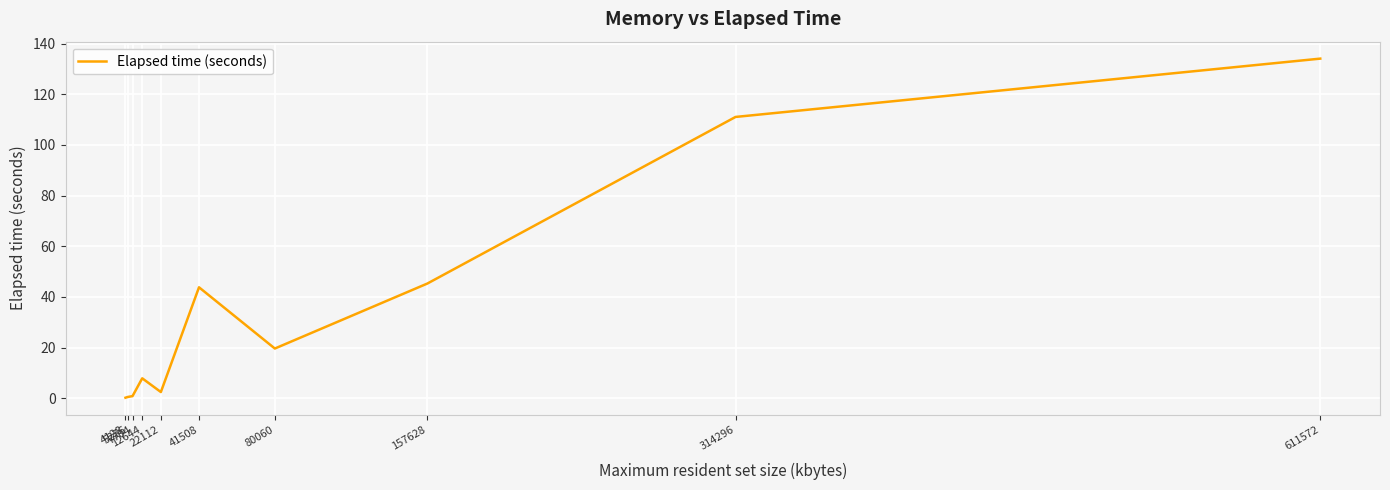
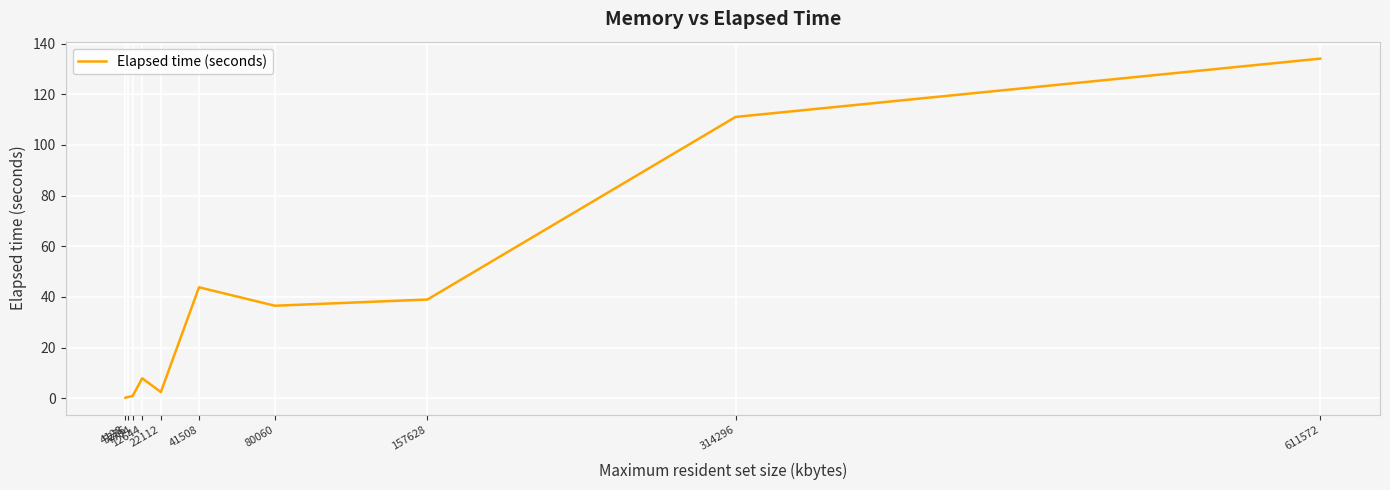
80060: 20 -> 37
157628: 45 -> 39
